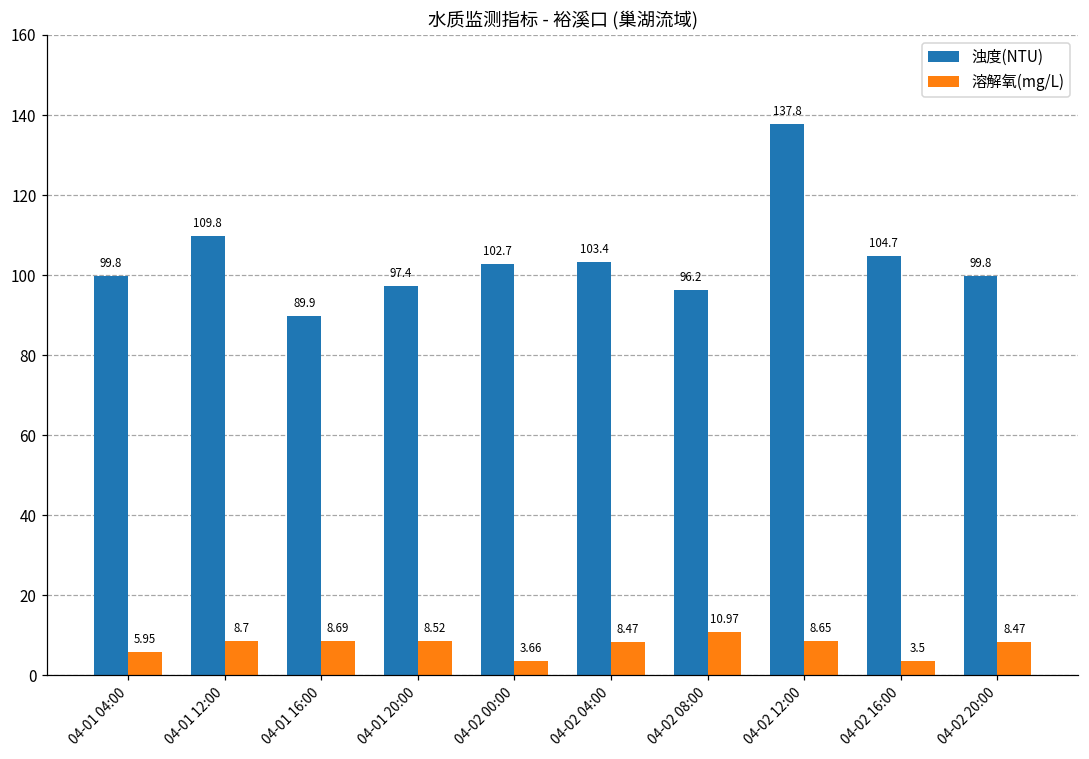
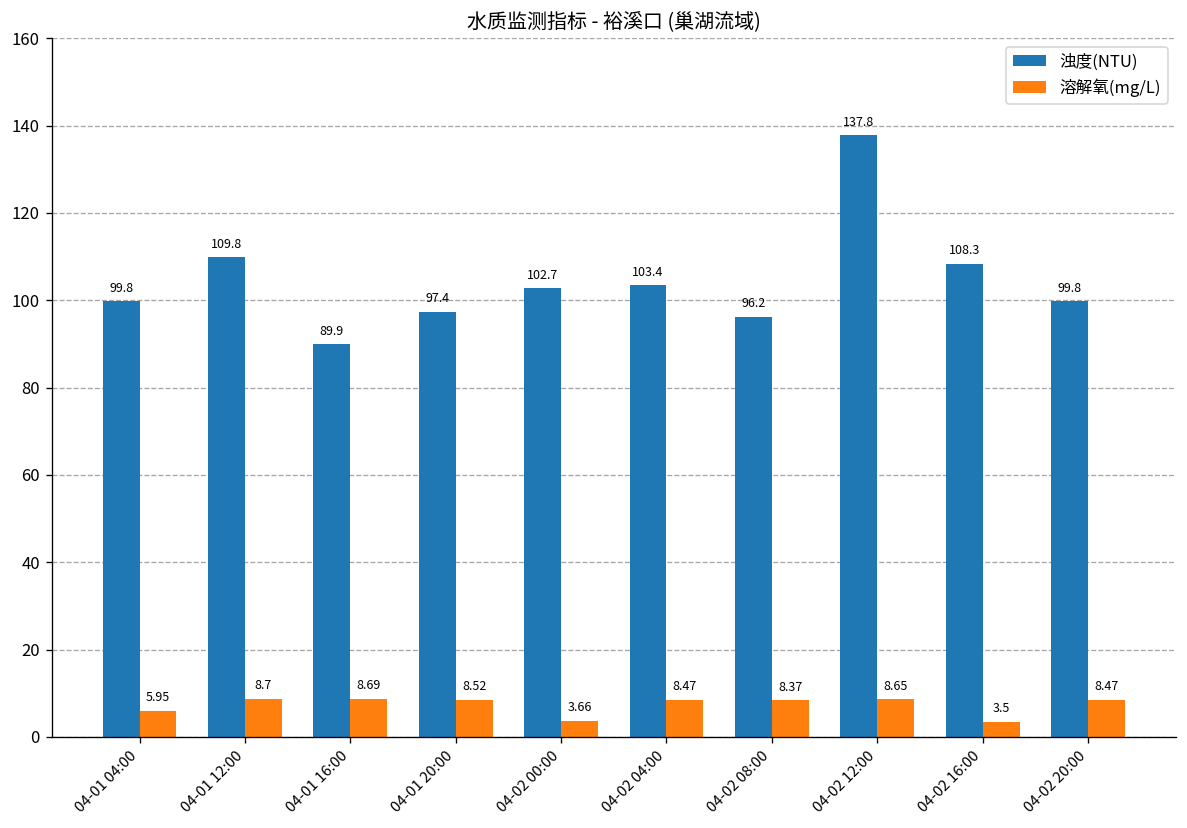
溶解氧(mg/L), 04-02 08:00: 10.97 -> 8.37
浊度(NTU), 04-02 16:00: 104.7 -> 108.3
